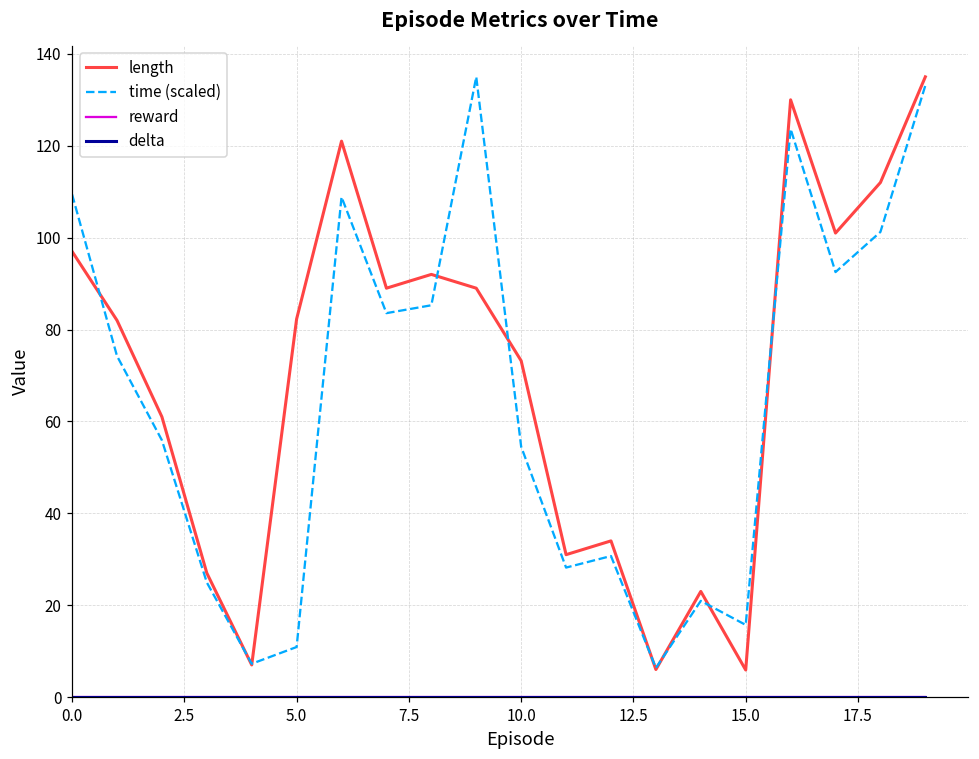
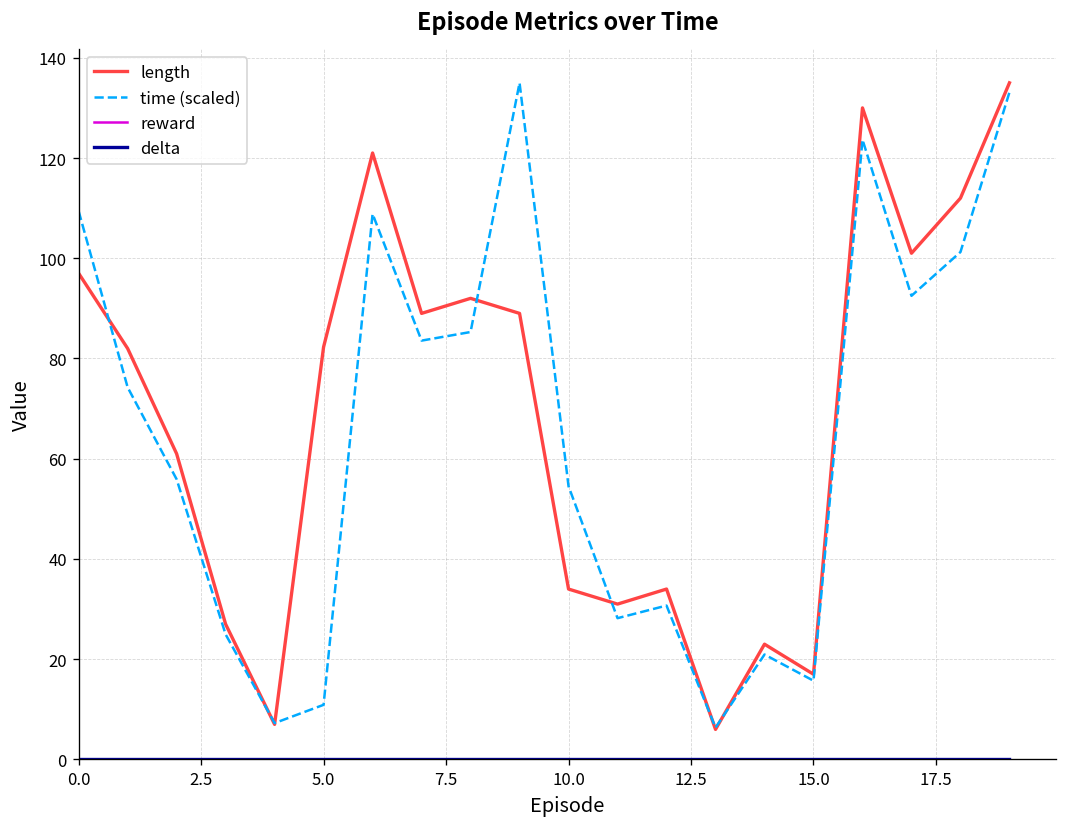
length, 10.0: 73 -> 34
length, 15.0: 6 -> 17
